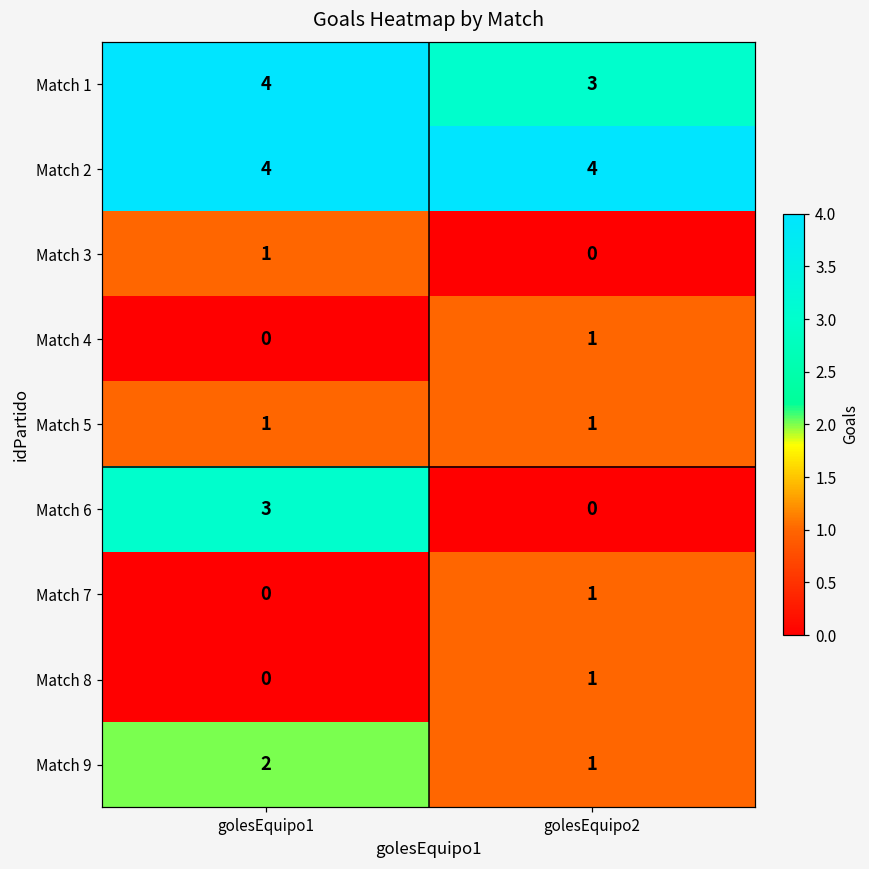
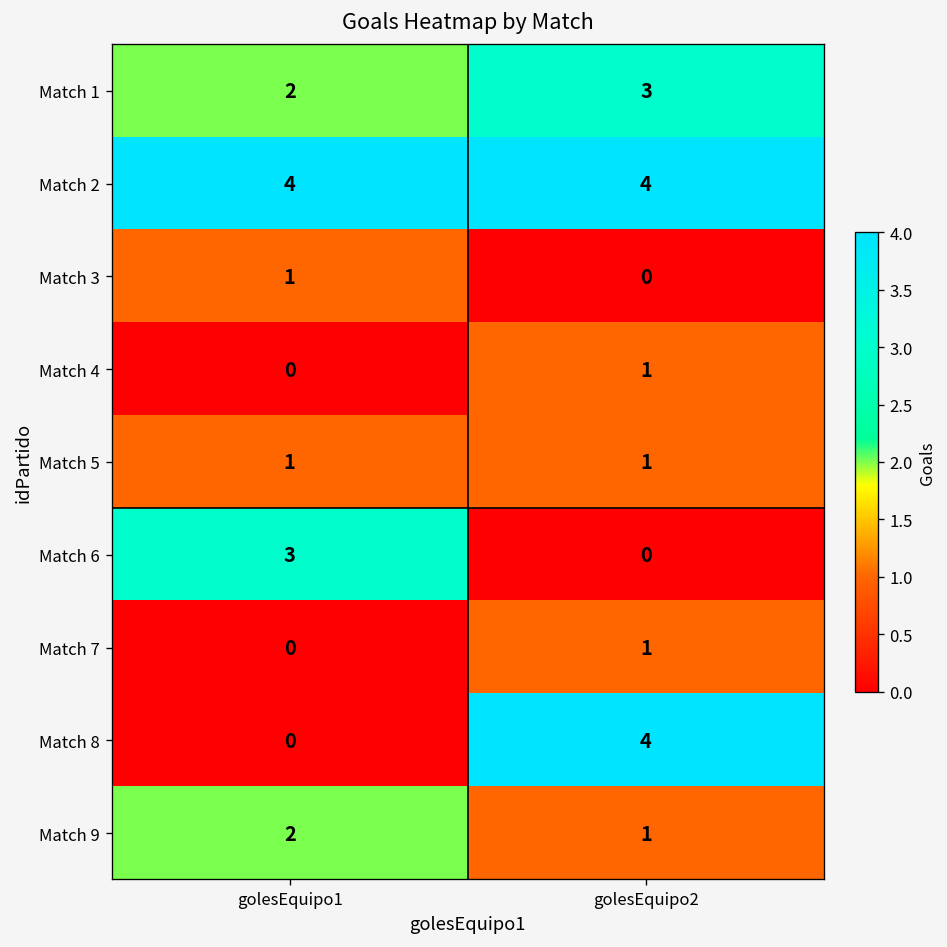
Match 1, golesEquipo1: 4 -> 2
Match 8, golesEquipo2: 1 -> 4
